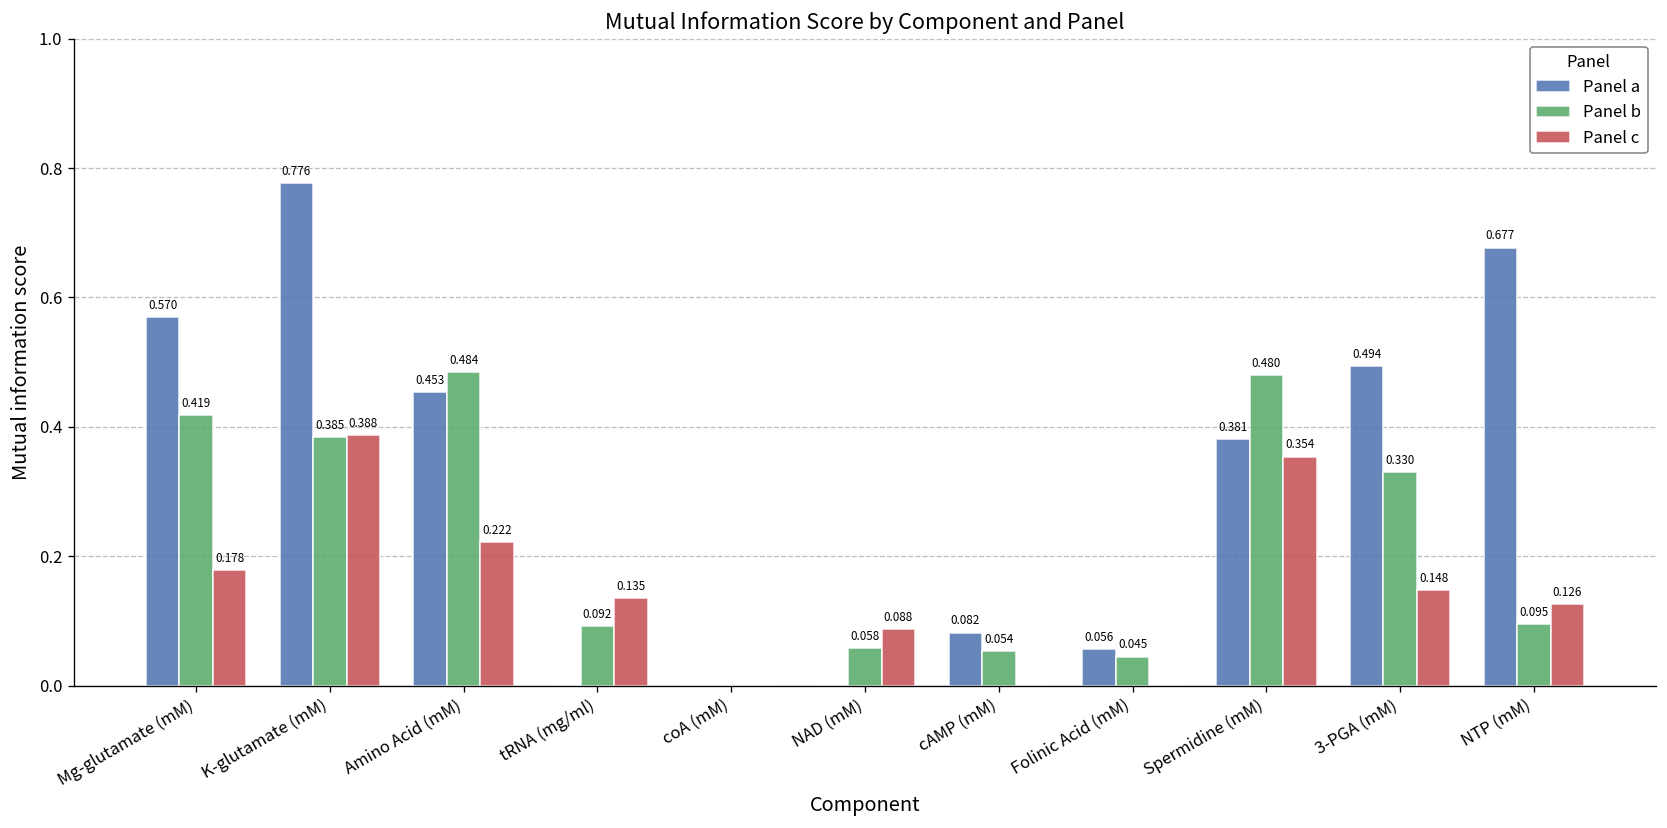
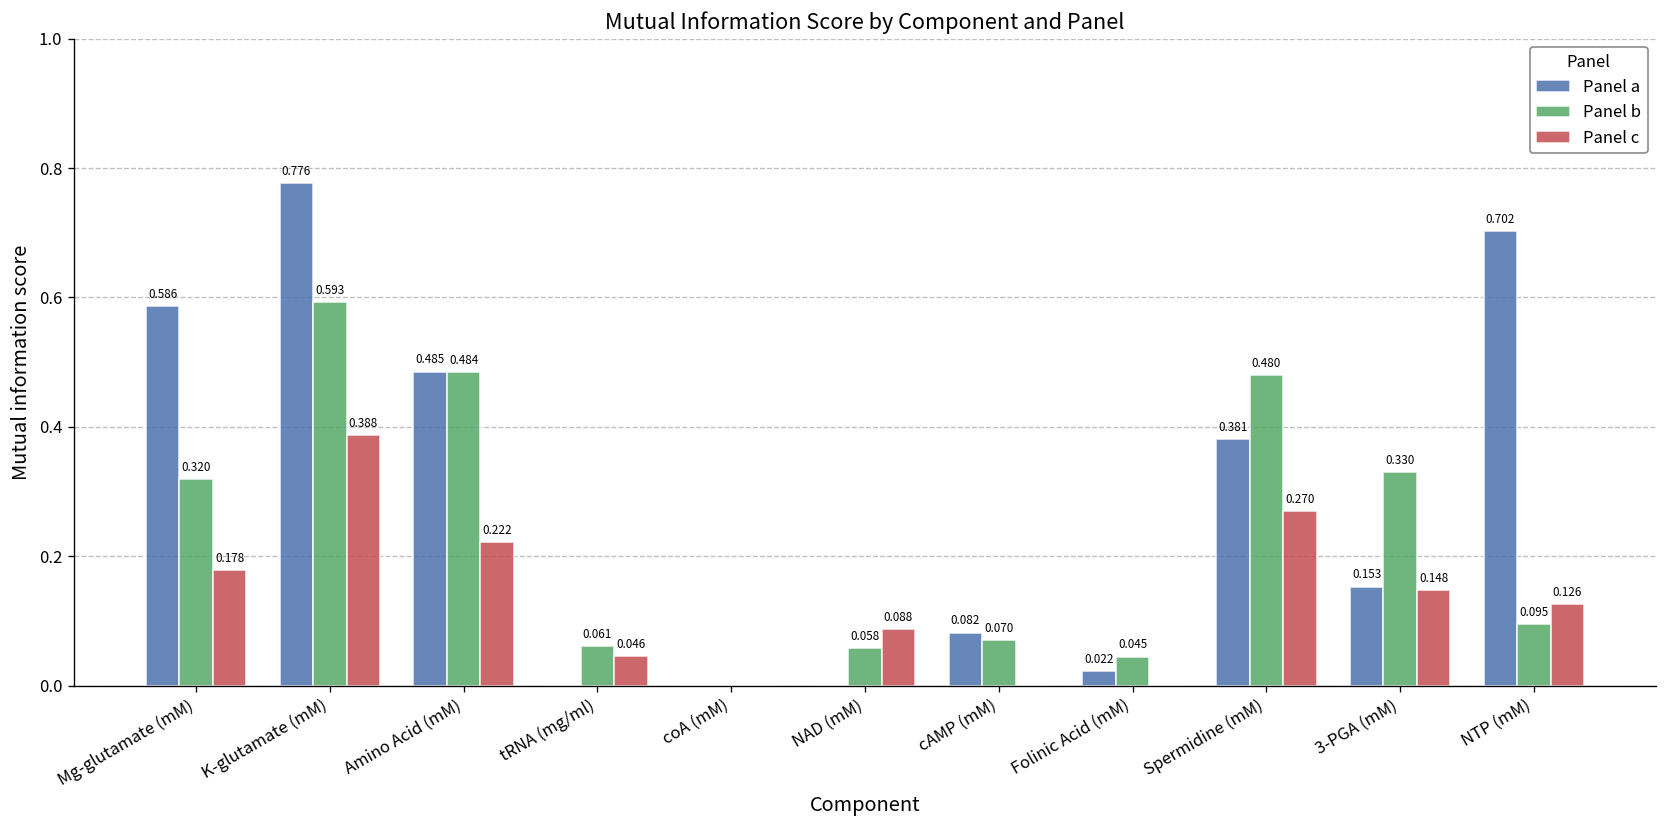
Panel a, Mg-glutamate (mM): 0.570 -> 0.586
Panel b, Mg-glutamate (mM): 0.419 -> 0.320
Panel b, K-glutamate (mM): 0.385 -> 0.593
Panel a, Amino Acid (mM): 0.453 -> 0.485
Panel b, tRNA (mg/ml): 0.092 -> 0.061
Panel c, tRNA (mg/ml): 0.135 -> 0.046
Panel b, cAMP (mM): 0.054 -> 0.070
Panel a, Folinic Acid (mM): 0.056 -> 0.022
Panel c, Spermidine (mM): 0.354 -> 0.270
Panel a, 3-PGA (mM): 0.494 -> 0.153
Panel a, NTP (mM): 0.677 -> 0.702
